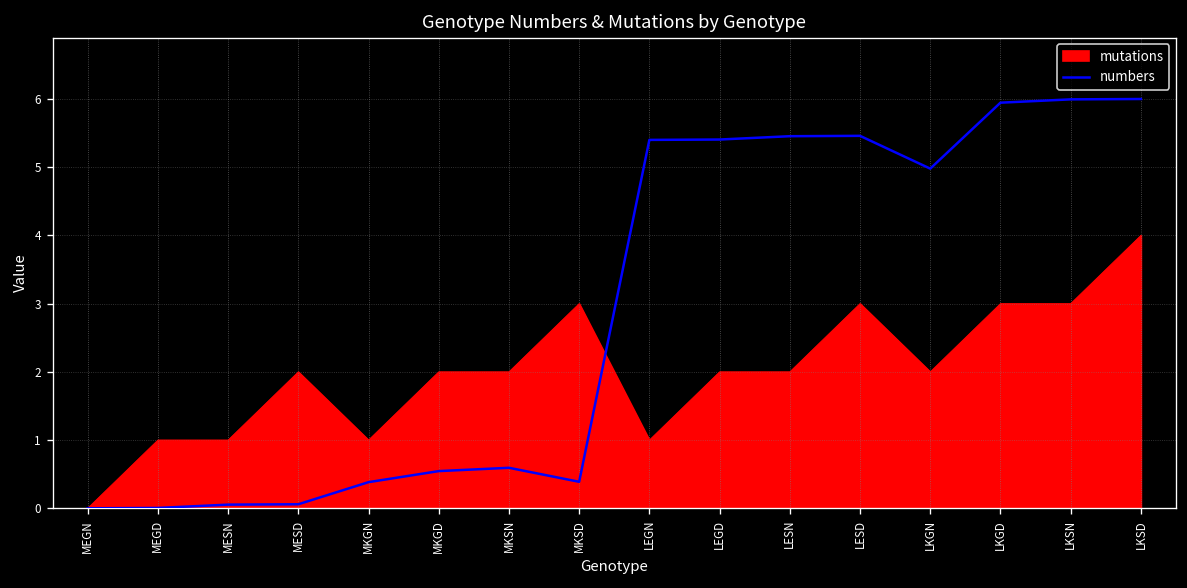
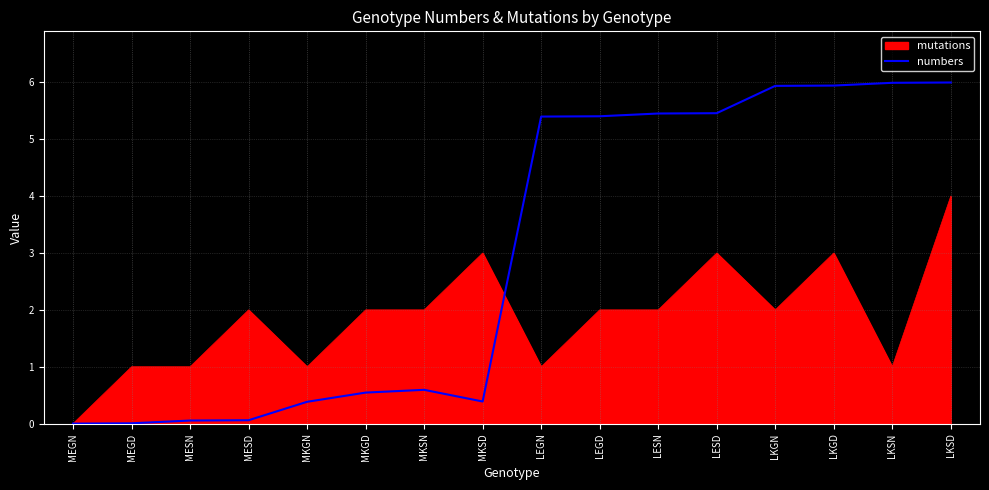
numbers, LKGN: 5.0 -> 5.9
mutations, LKSN: 3 -> 1
